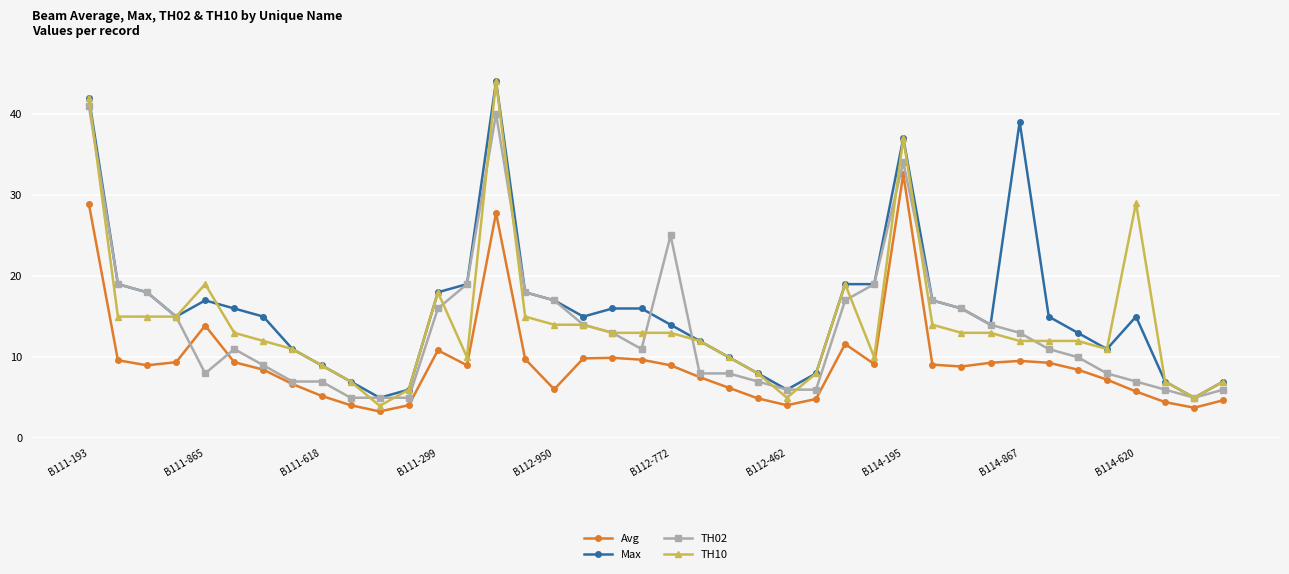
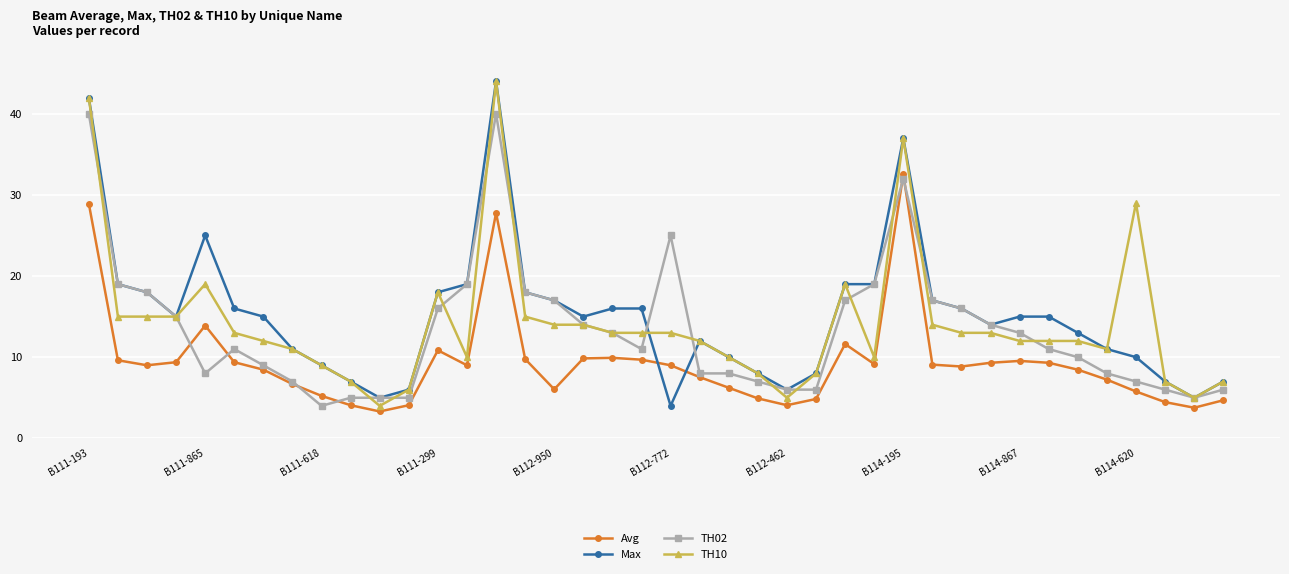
TH02, B111-193: 41 -> 40
Max, B111-865: 17 -> 25
TH02, B111-618: 7 -> 4
Max, B112-772: 14 -> 4
TH02, B114-195: 34 -> 32
Max, B114-867: 39 -> 15
Max, B114-620: 15 -> 10
